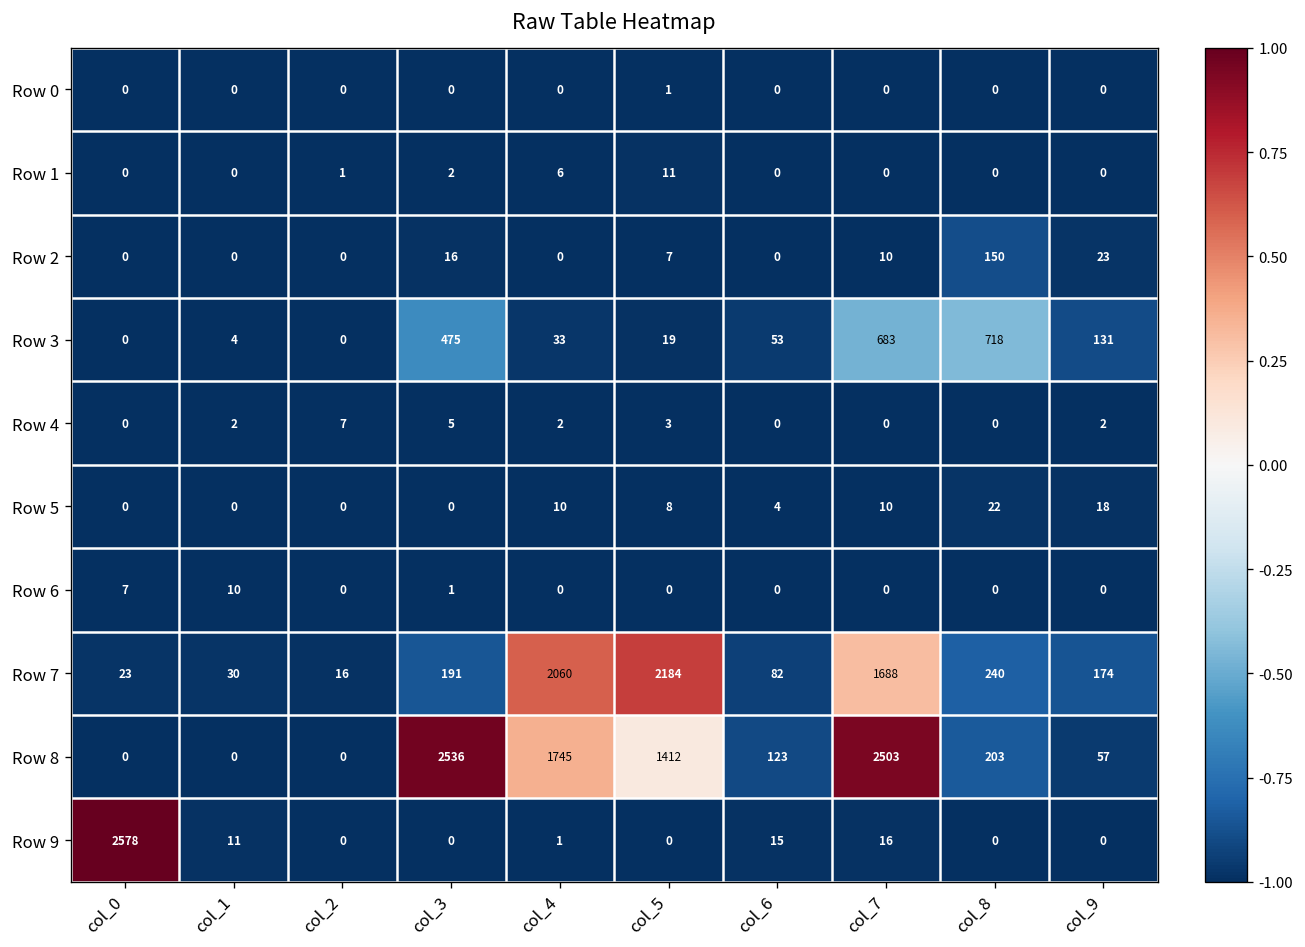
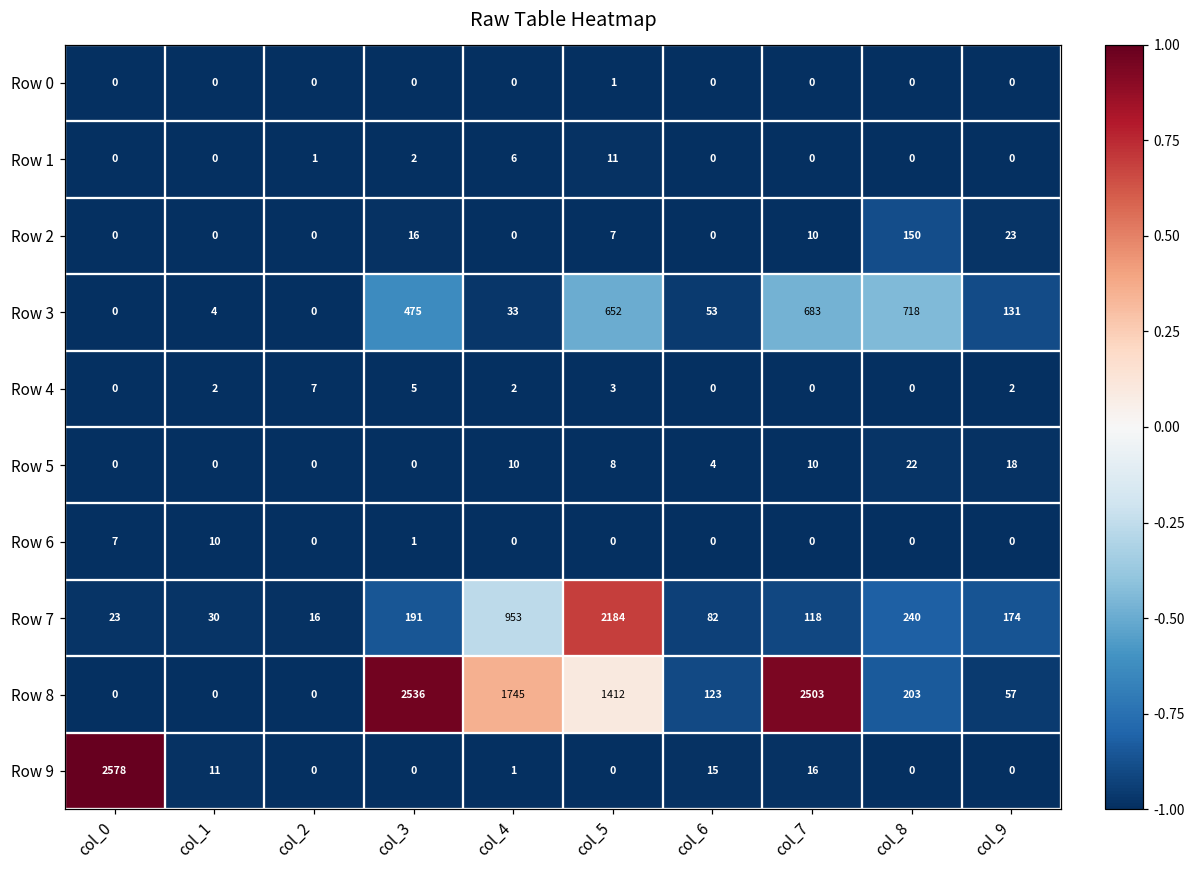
Row 3, col_5: 19 -> 652
Row 7, col_4: 2060 -> 953
Row 7, col_7: 1688 -> 118
